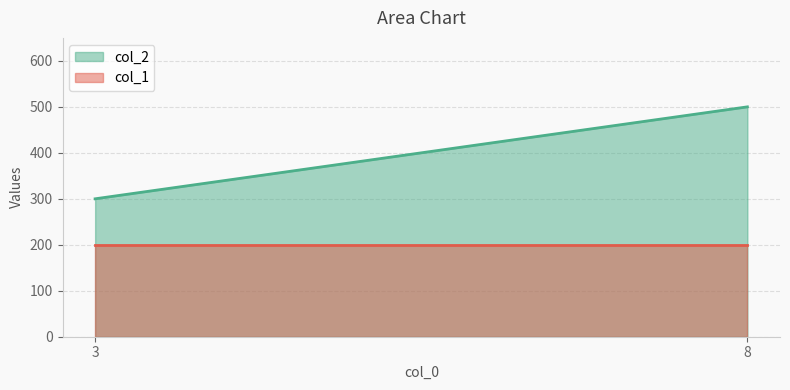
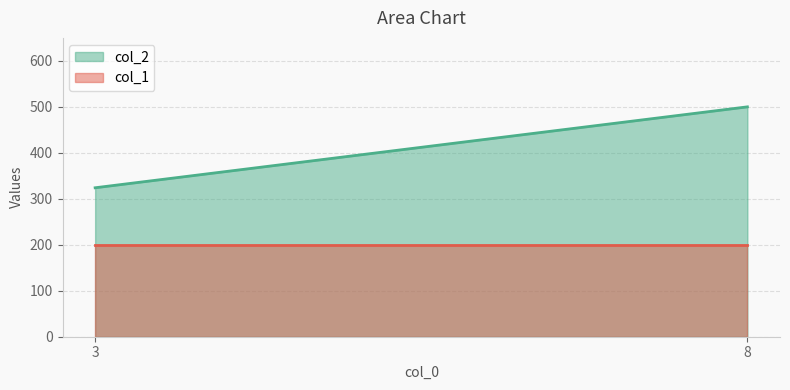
col_2, 3: 300 -> 320
